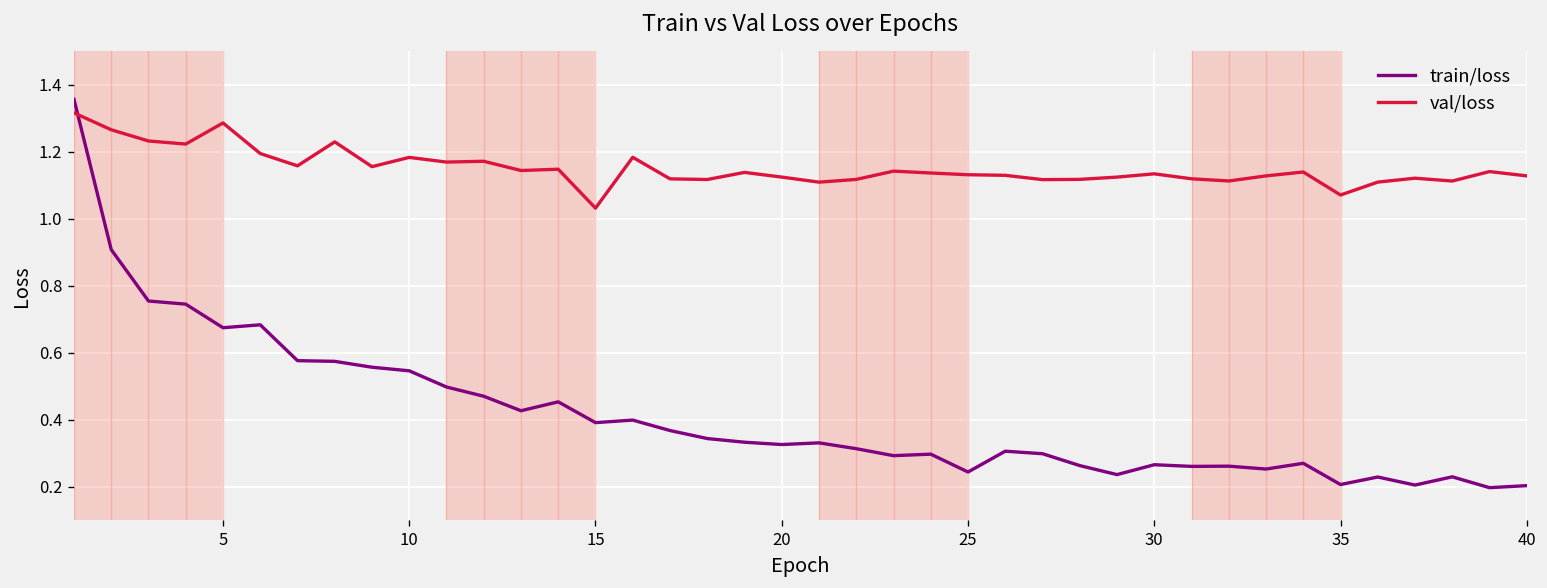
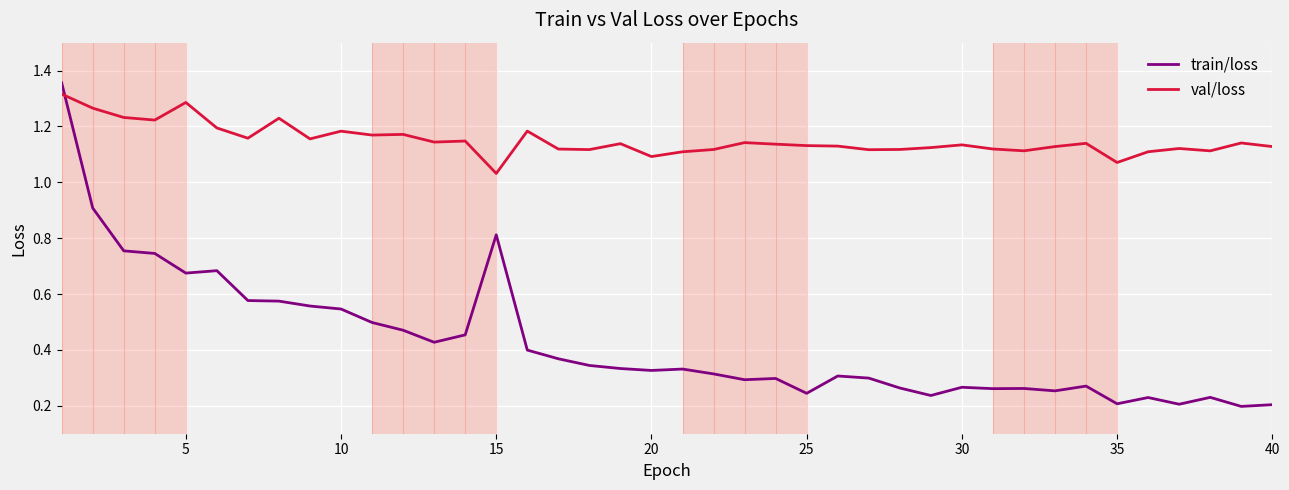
train/loss, 15: 0.39 -> 0.81
val/loss, 20: 1.12 -> 1.09
